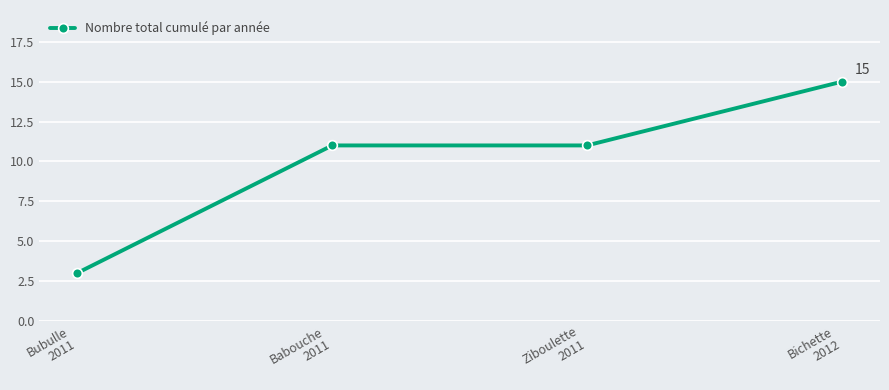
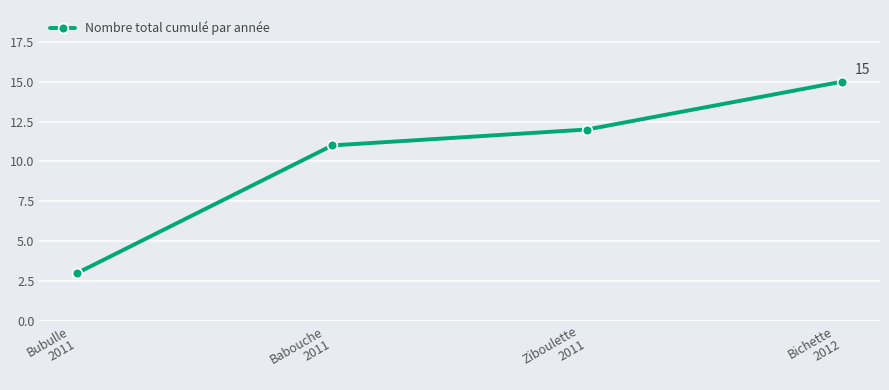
Ziboulette 2011: 11 -> 12
